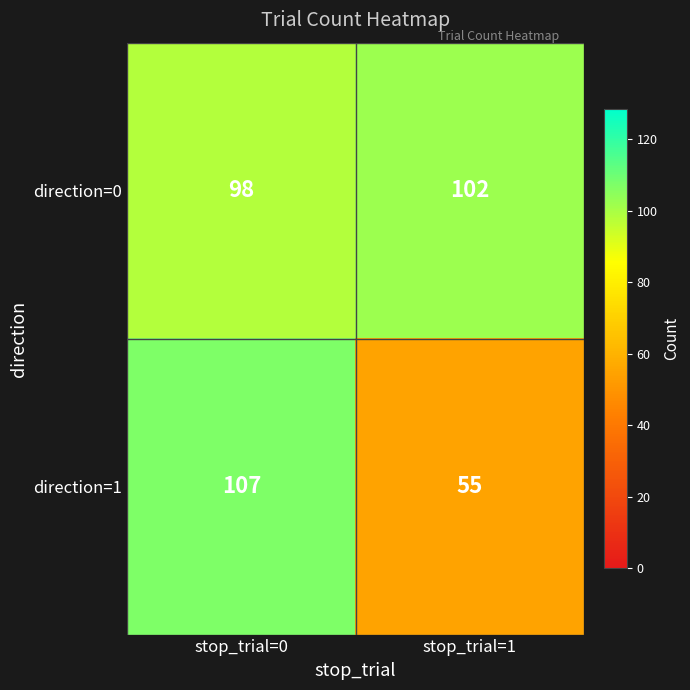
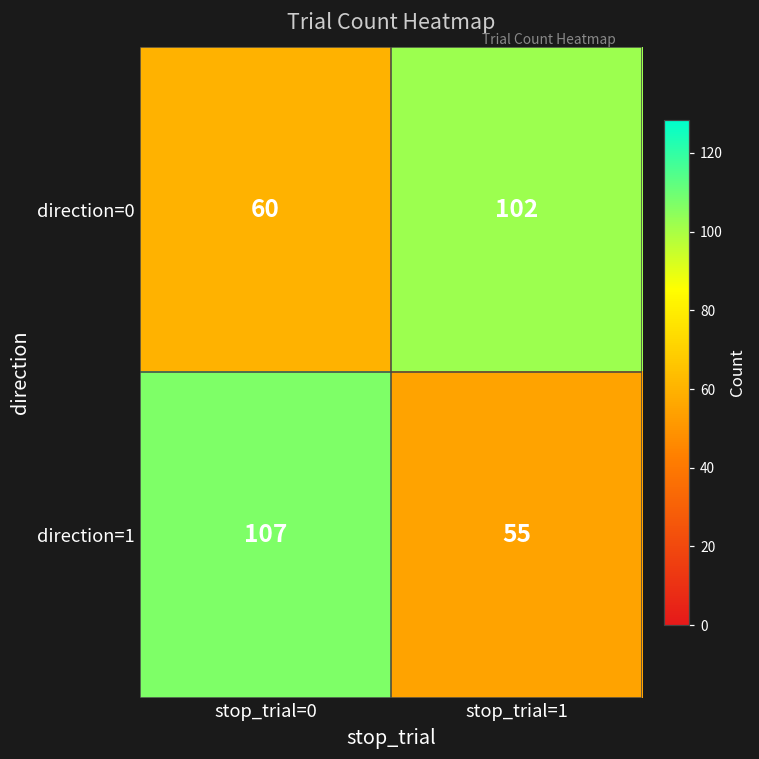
direction=0, stop_trial=0: 98 -> 60
